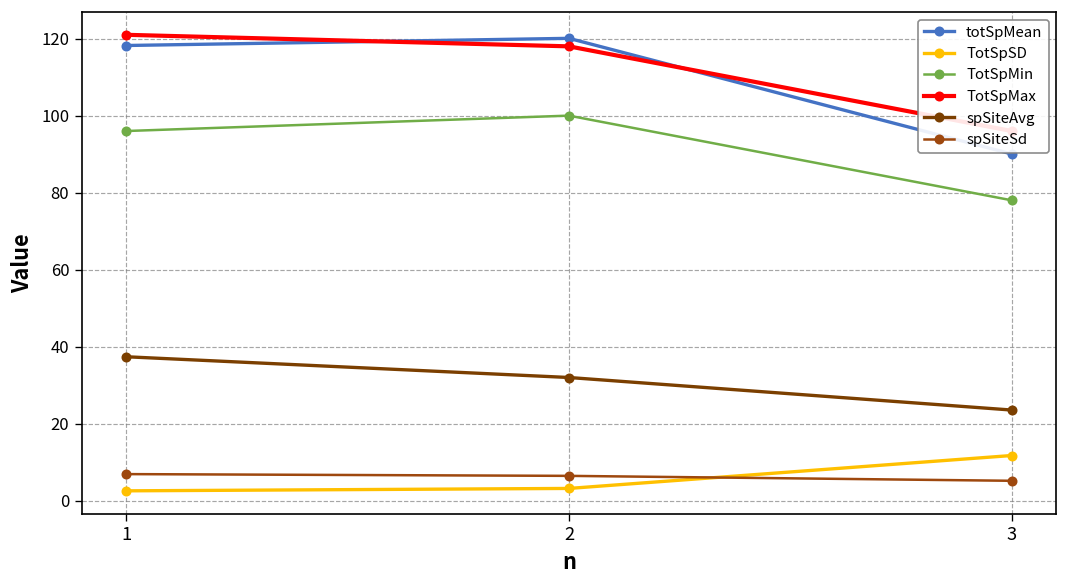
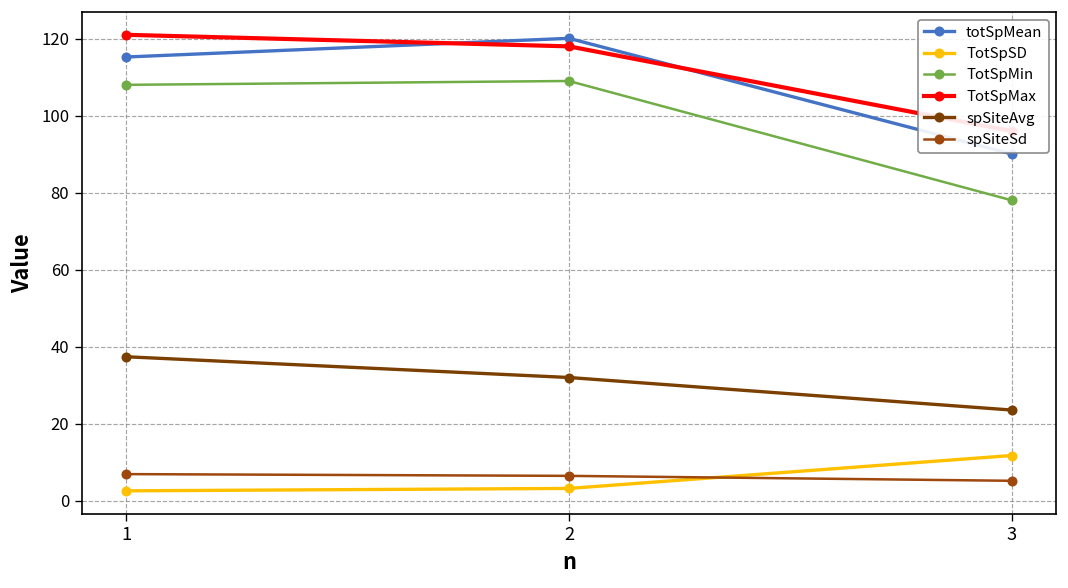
totSpMean, 1: 118 -> 115
TotSpMin, 1: 96 -> 108
TotSpMin, 2: 100 -> 109
